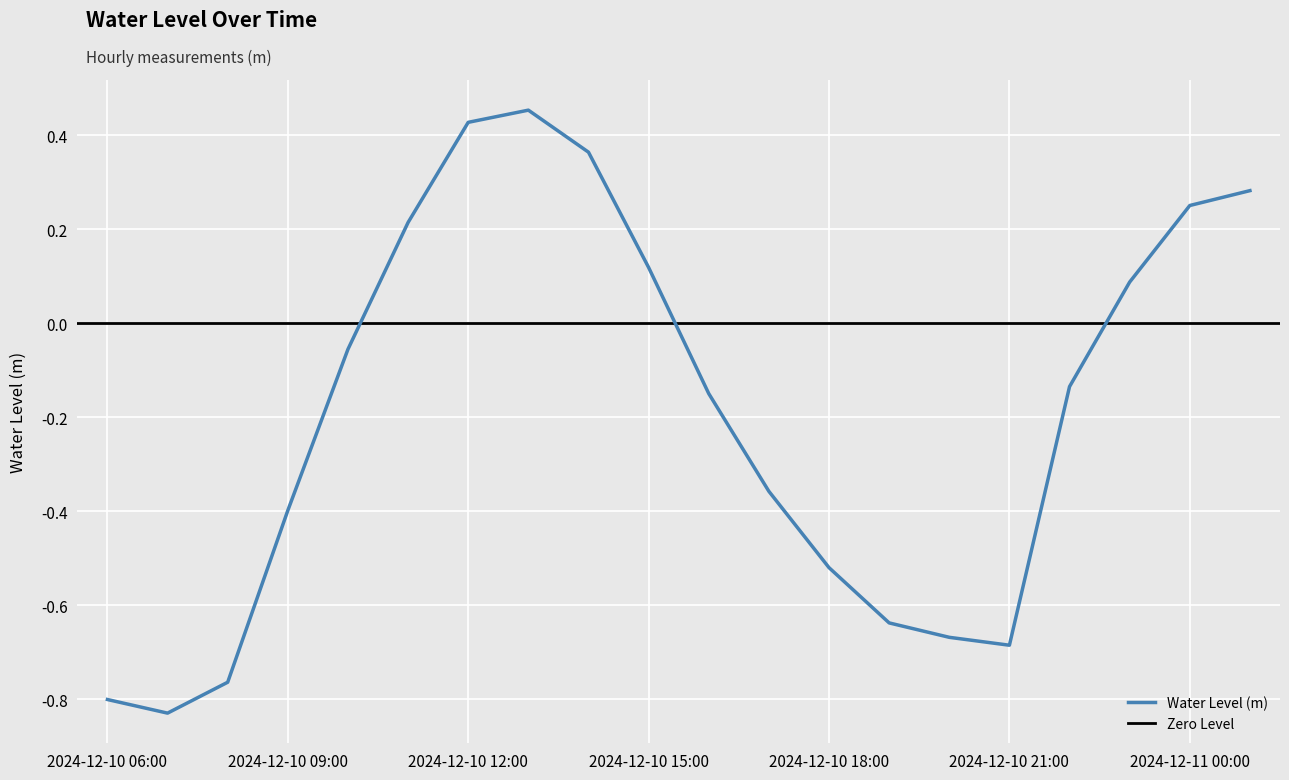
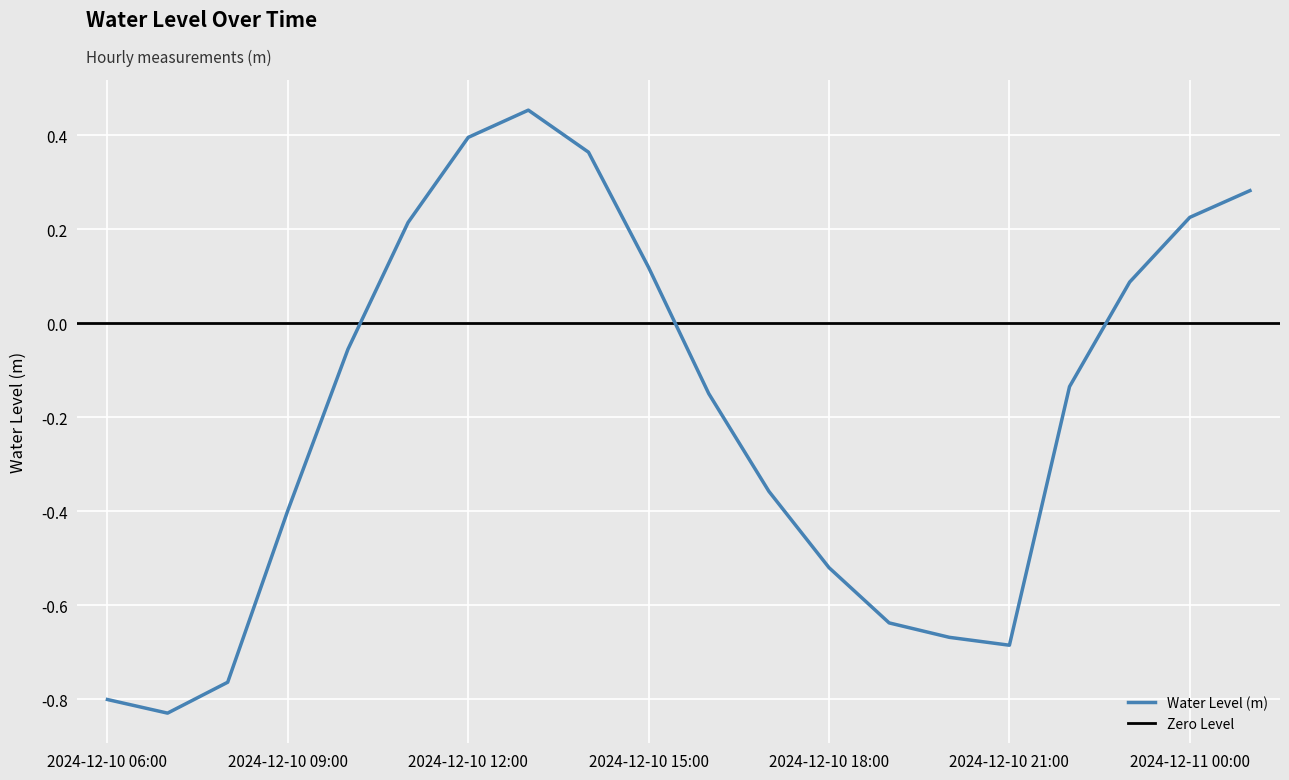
2024-12-10 12:00: 0.43 -> 0.40
2024-12-11 00:00: 0.25 -> 0.23
